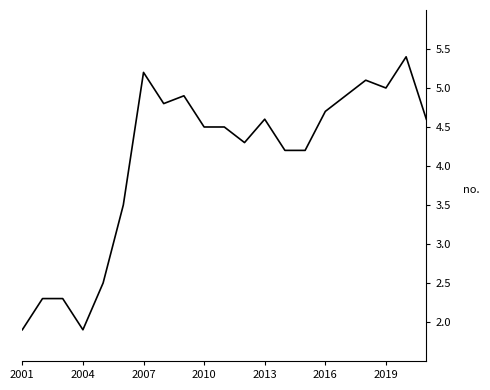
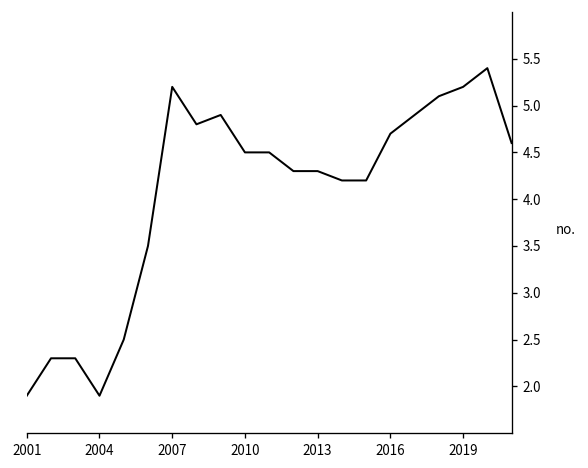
2013: 4.6 -> 4.3
2019: 5.0 -> 5.2
